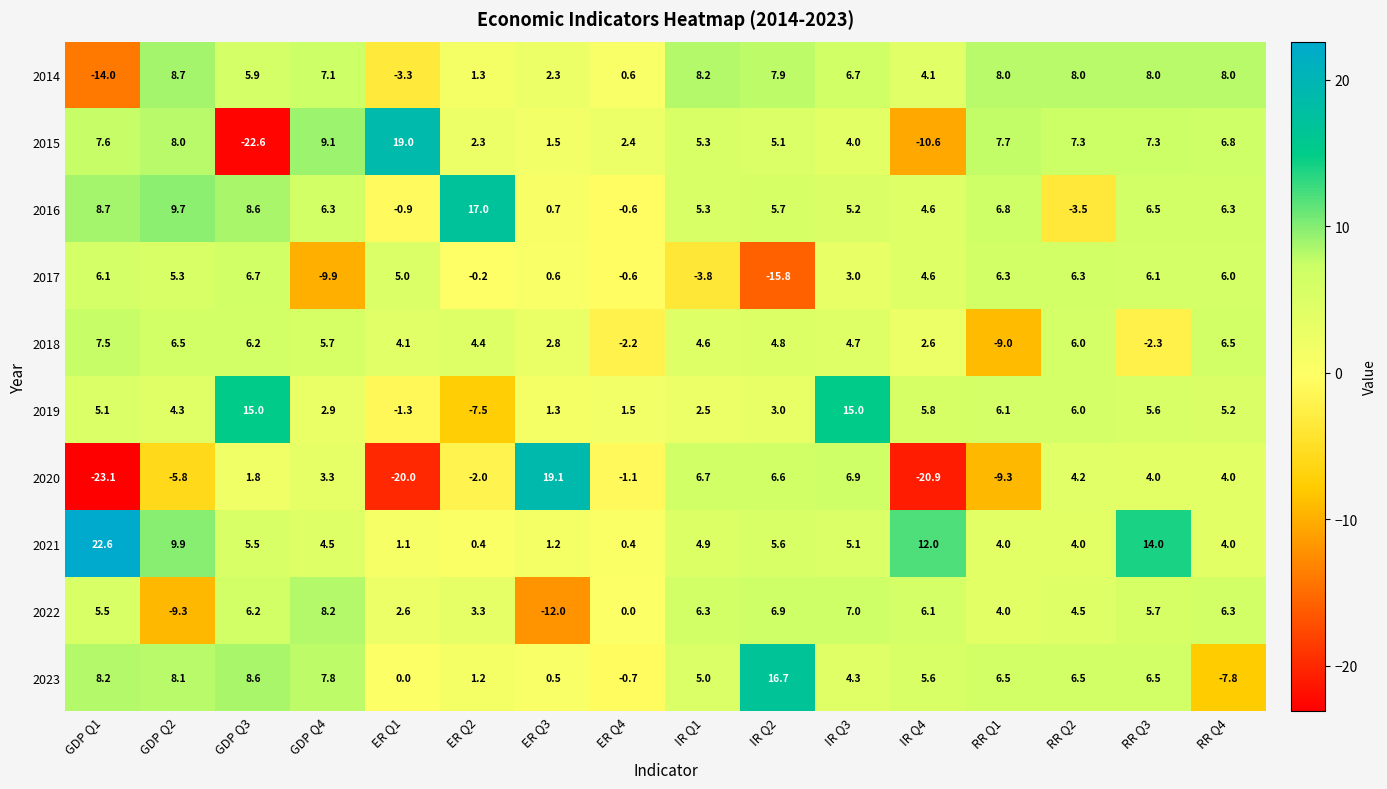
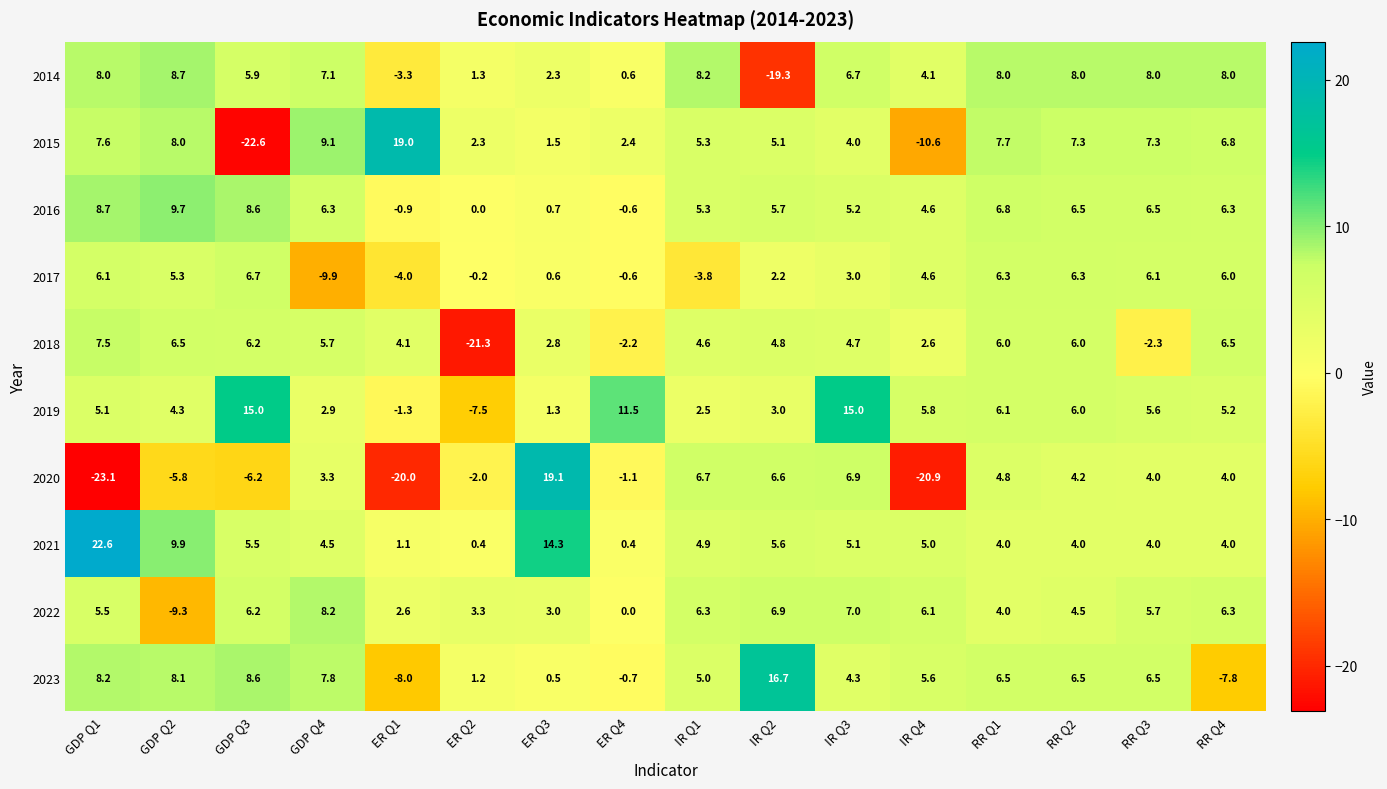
2014, GDP Q1: -14.0 -> 8.0
2014, IR Q2: 7.9 -> -19.3
2016, ER Q2: 17.0 -> 0.0
2016, RR Q2: -3.5 -> 6.5
2017, ER Q1: 5.0 -> -4.0
2017, IR Q2: -15.8 -> 2.2
2018, ER Q2: 4.4 -> -21.3
2018, RR Q1: -9.0 -> 6.0
2019, ER Q4: 1.5 -> 11.5
2020, GDP Q3: 1.8 -> -6.2
2020, RR Q1: -9.3 -> 4.8
2021, ER Q3: 1.2 -> 14.3
2021, IR Q4: 12.0 -> 5.0
2021, RR Q3: 14.0 -> 4.0
2022, ER Q3: -12.0 -> 3.0
2023, ER Q1: 0.0 -> -8.0
